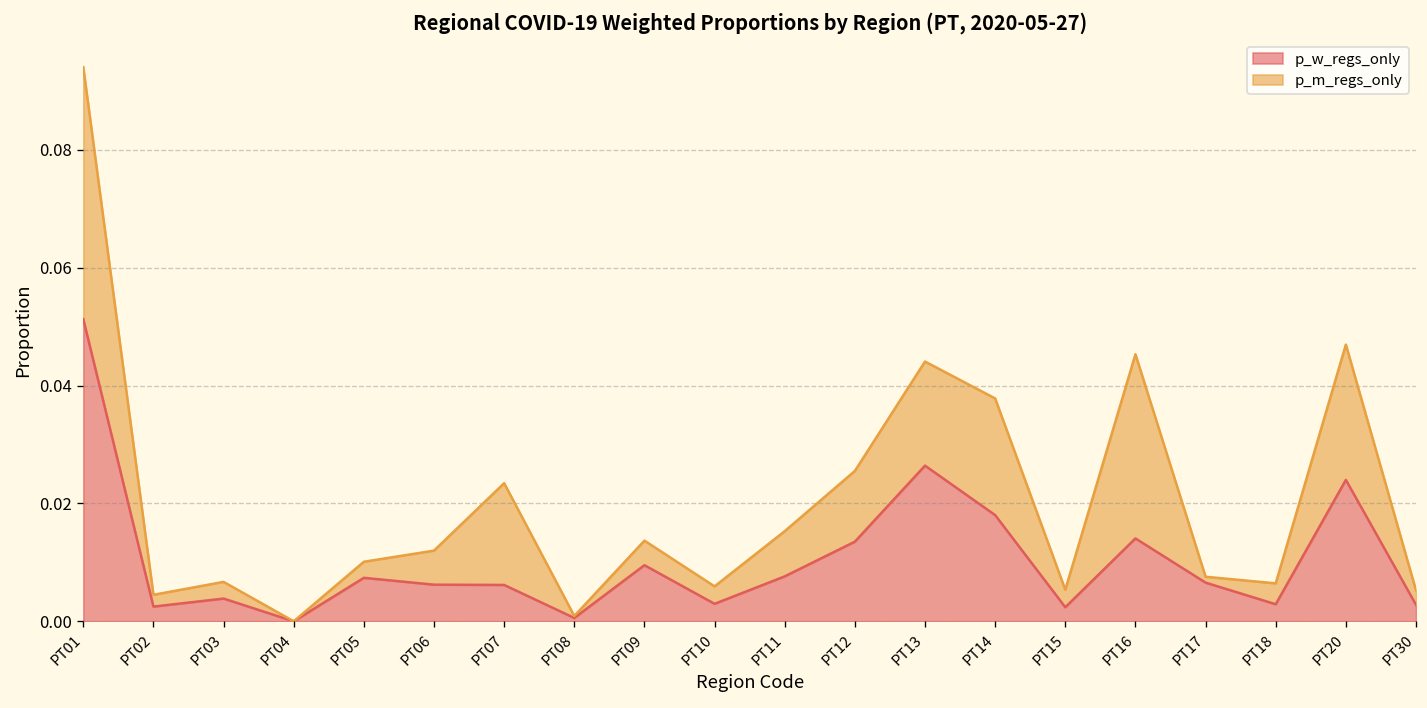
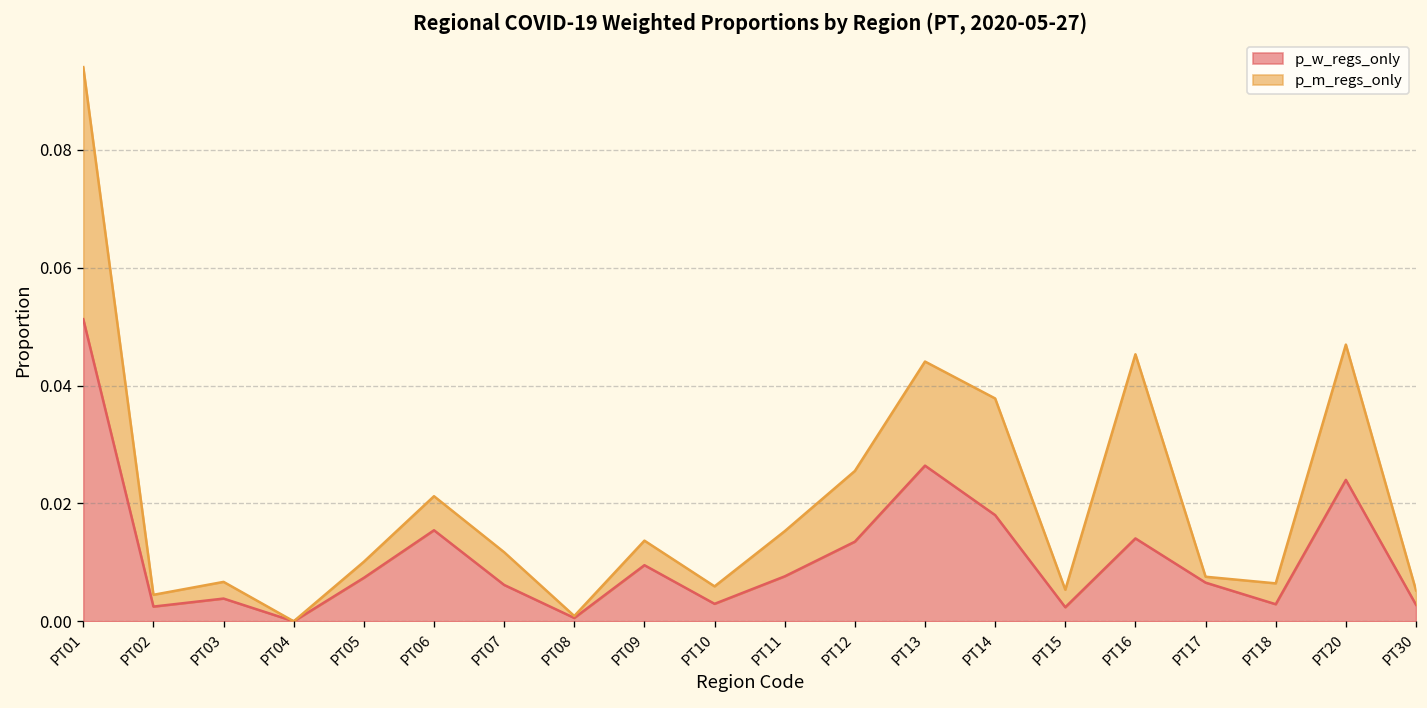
p_w_regs_only, PT06: 0.006 -> 0.015
p_m_regs_only, PT07: 0.017 -> 0.006
